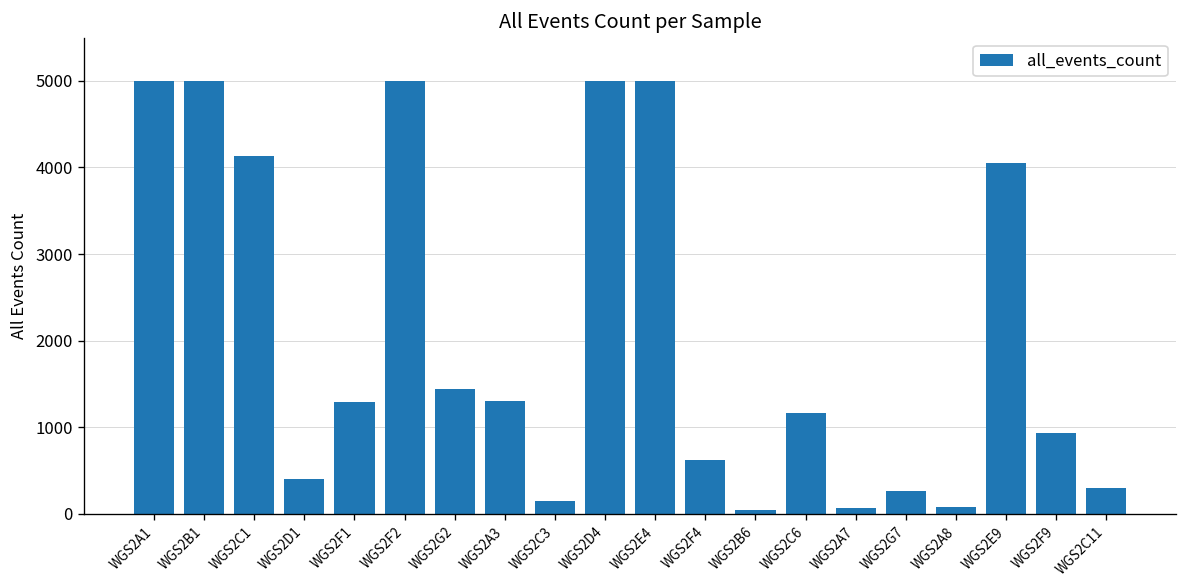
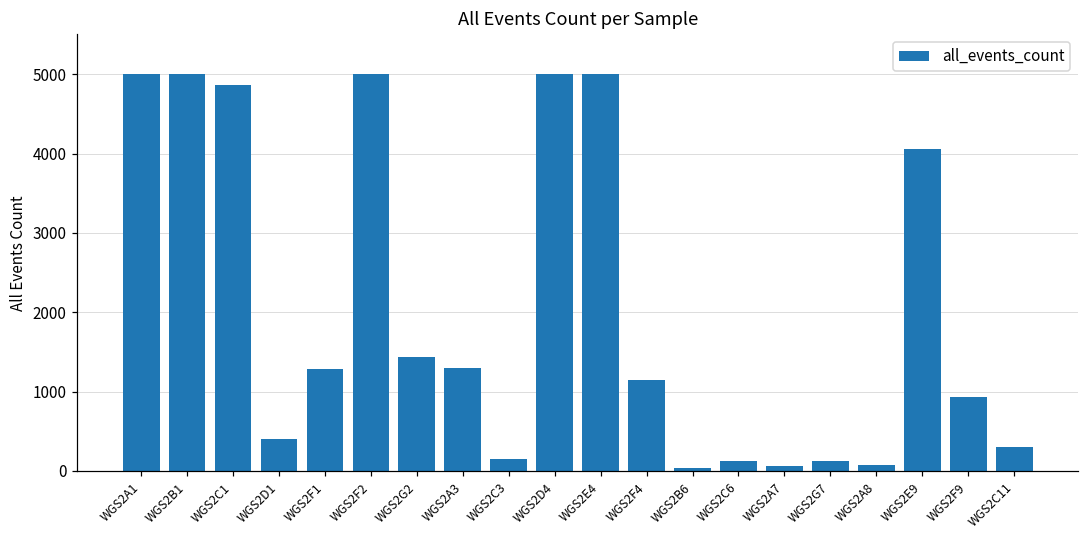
WGS2C1: 4100 -> 4900
WGS2F4: 600 -> 1100
WGS2C6: 1200 -> 100
WGS2G7: 300 -> 100
